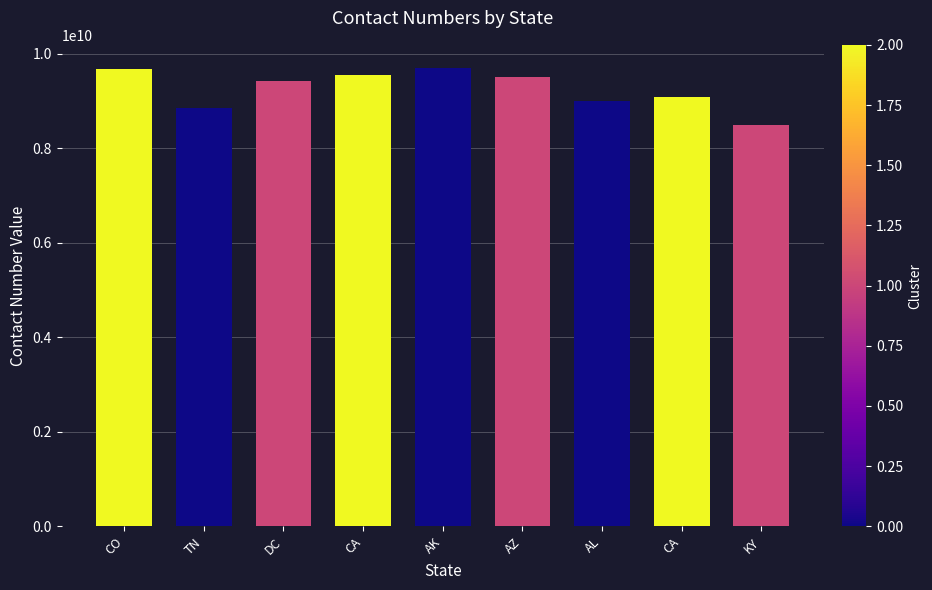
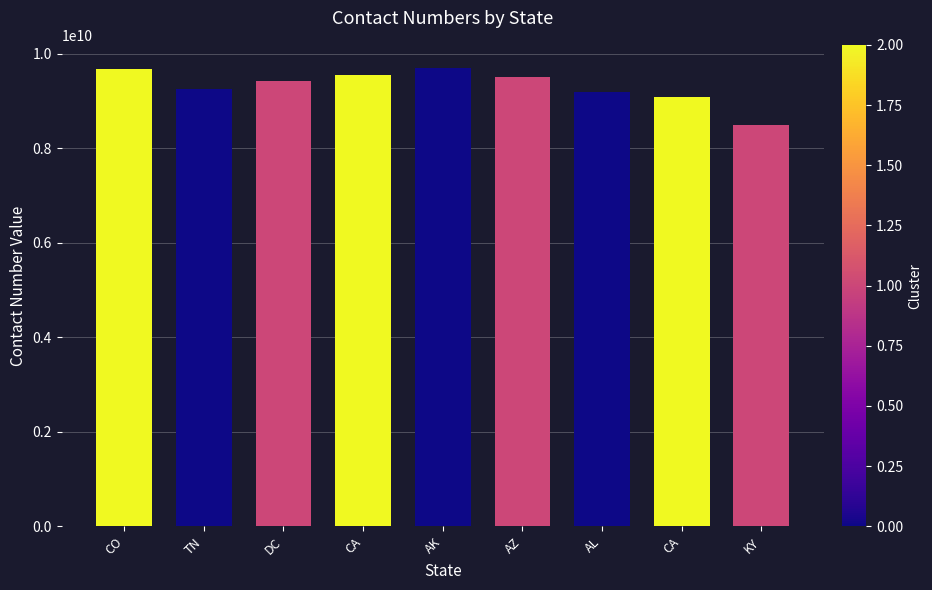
TN: 8800000000 -> 9300000000
AL: 9000000000 -> 9200000000
